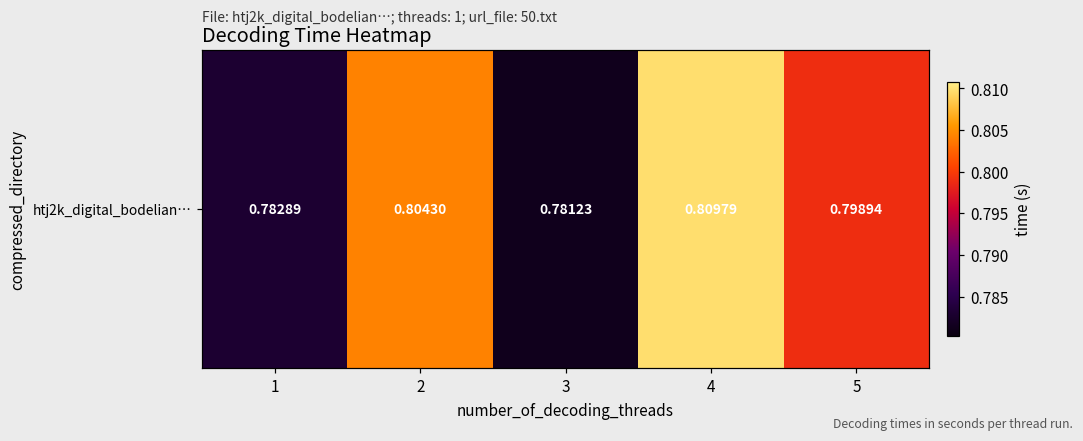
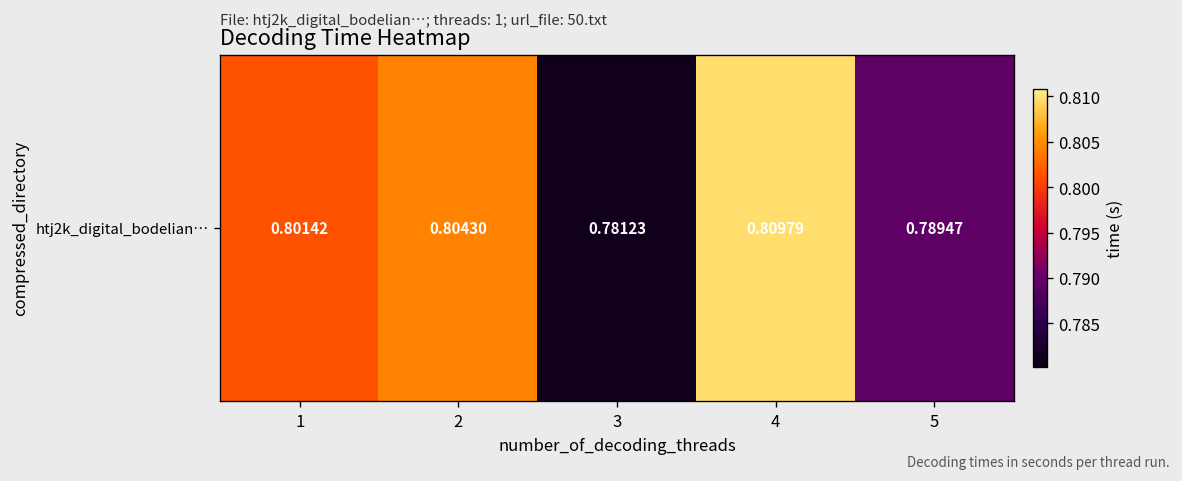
htj2k_digital_bodelian…, 1: 0.78289 -> 0.80142
htj2k_digital_bodelian…, 5: 0.79894 -> 0.78947
